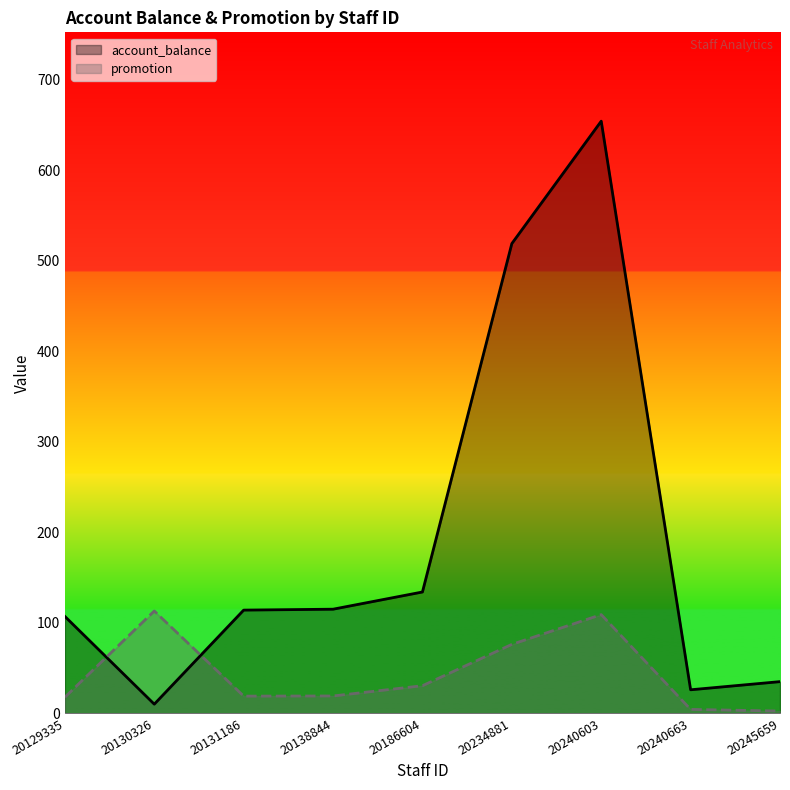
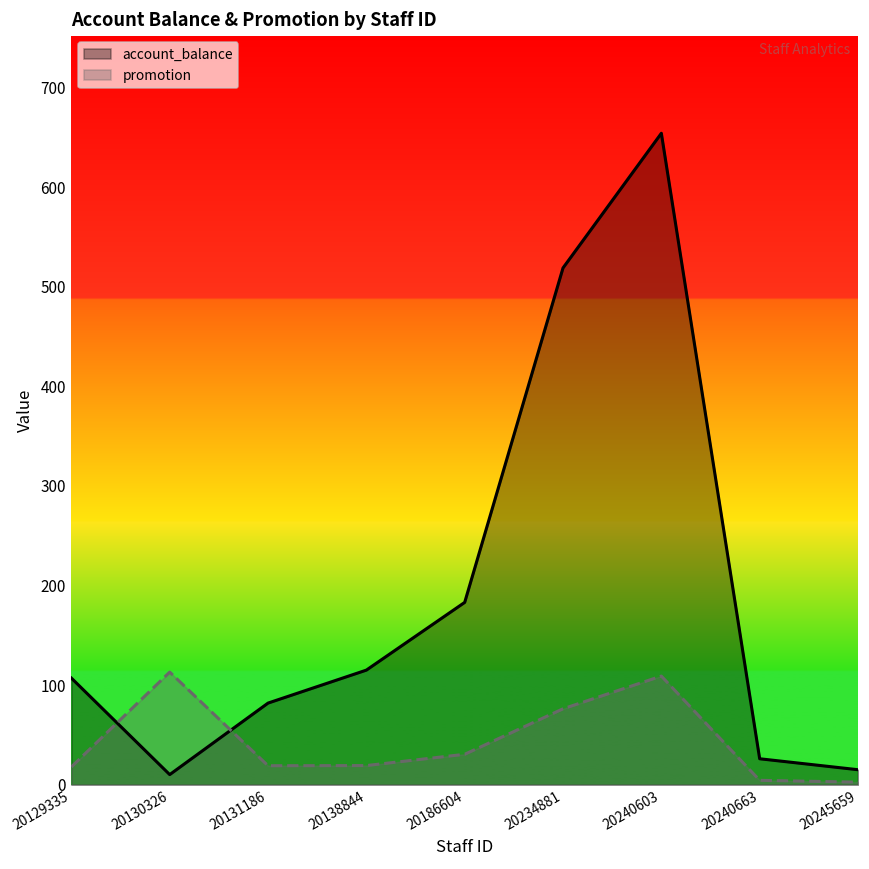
account_balance, 20131186: 110 -> 80
account_balance, 20186604: 130 -> 180
account_balance, 20245659: 40 -> 20
